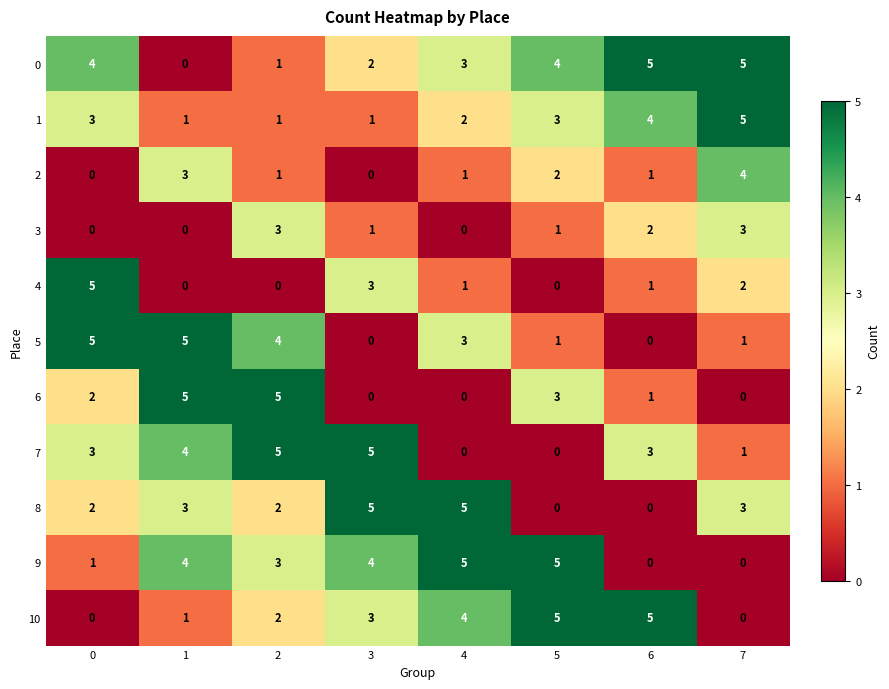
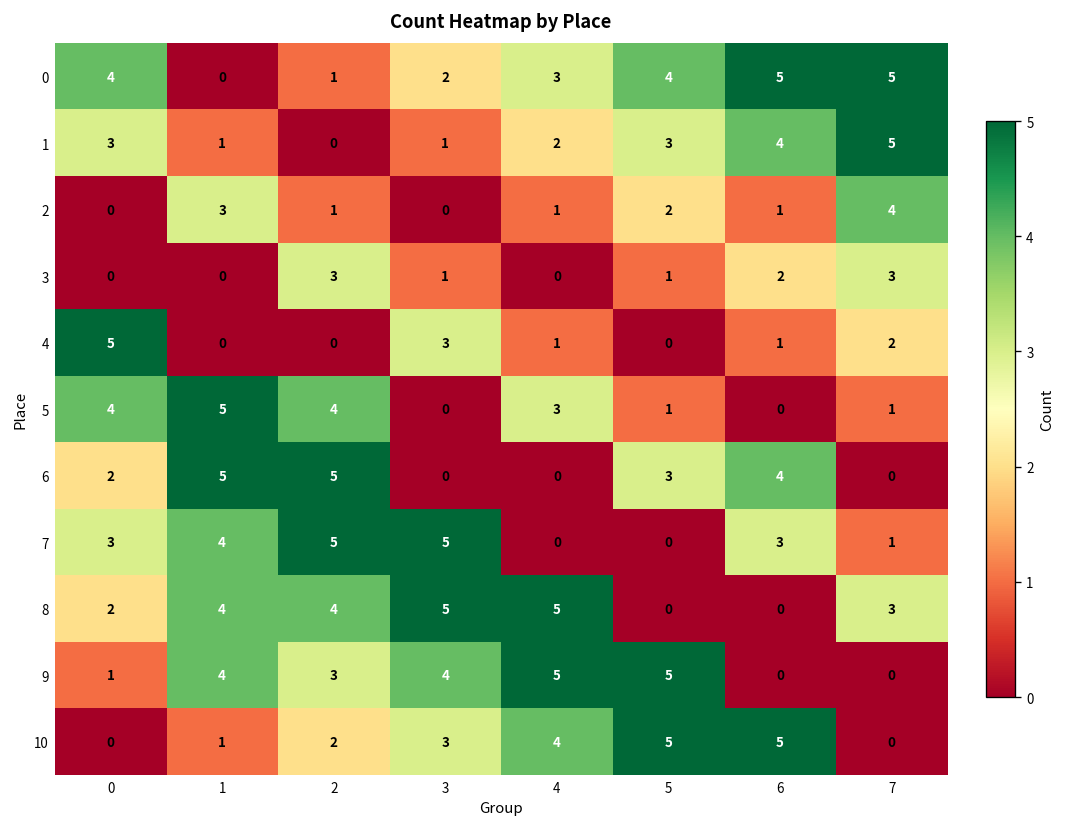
1, 2: 1 -> 0
5, 0: 5 -> 4
6, 6: 1 -> 4
8, 1: 3 -> 4
8, 2: 2 -> 4
